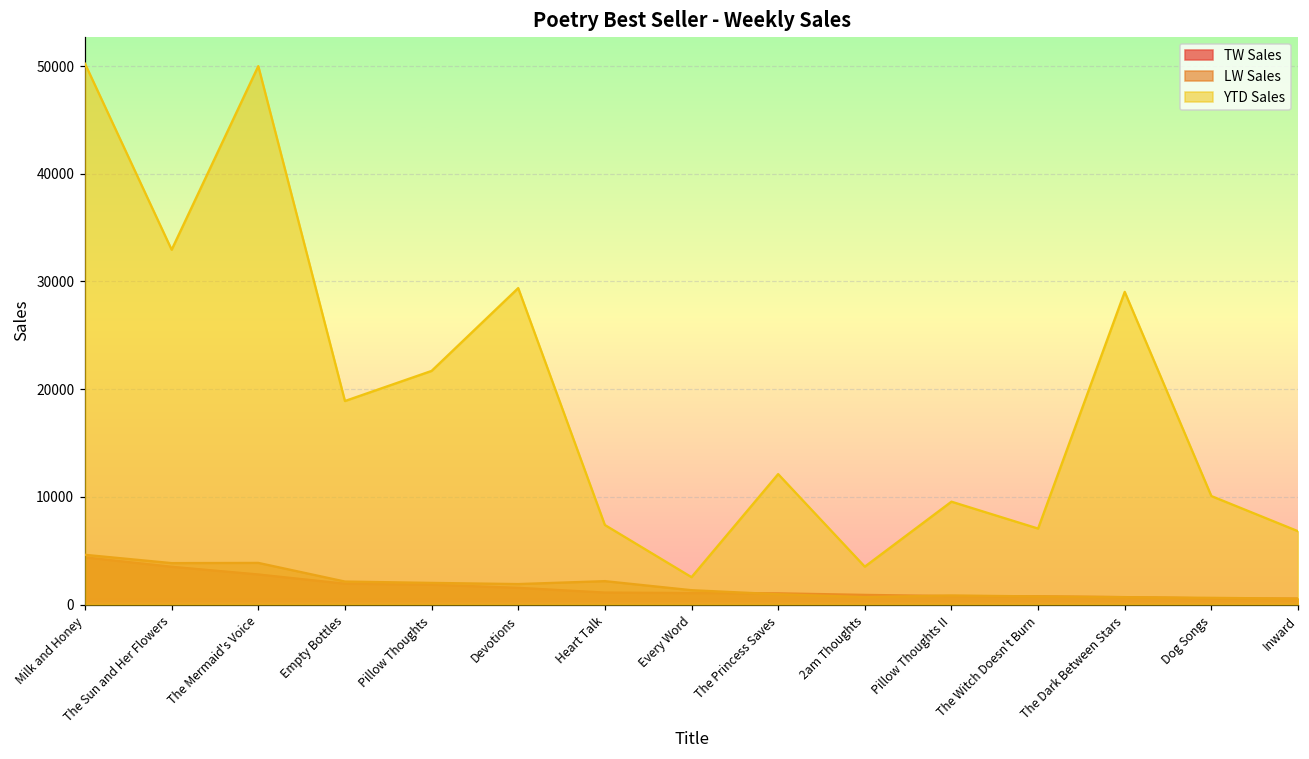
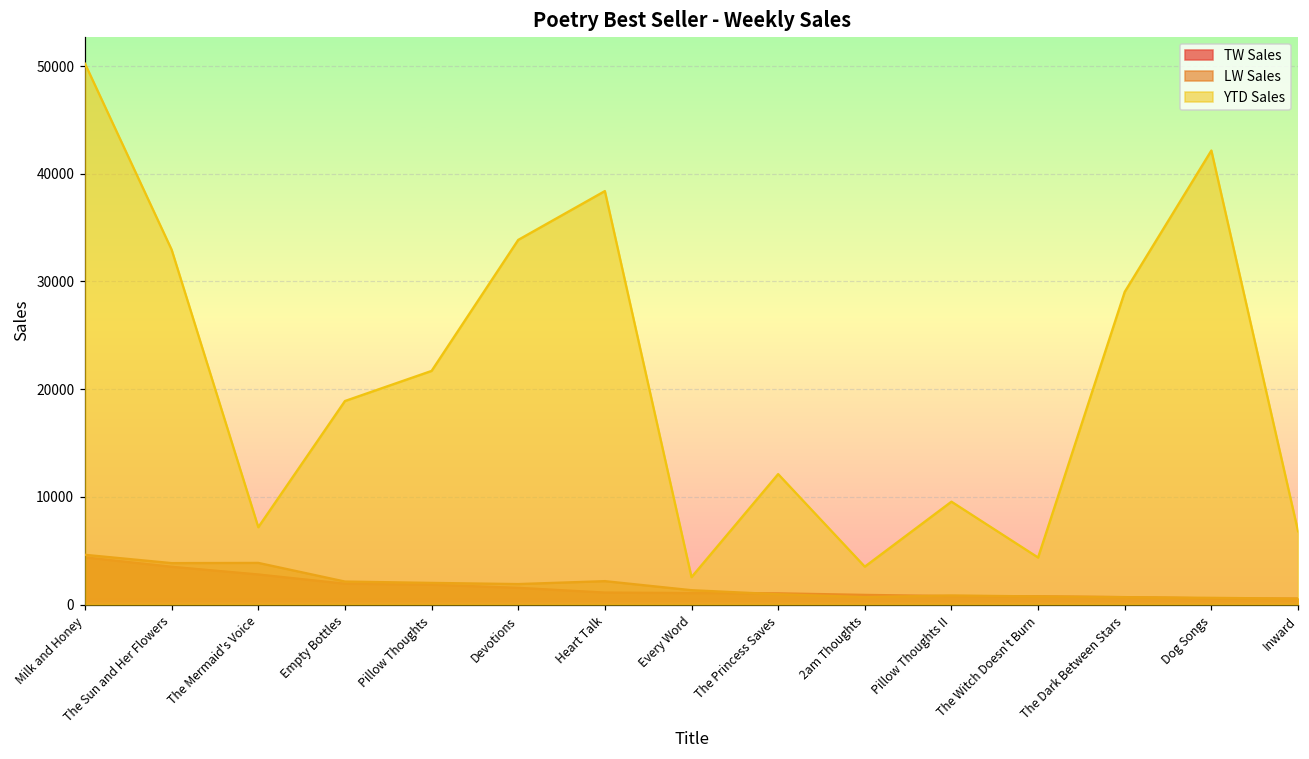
YTD Sales, The Mermaid's Voice: 50000 -> 7000
YTD Sales, Devotions: 29000 -> 34000
YTD Sales, Heart Talk: 7000 -> 38000
YTD Sales, The Witch Doesn't Burn: 7000 -> 4000
YTD Sales, Dog Songs: 10000 -> 42000
